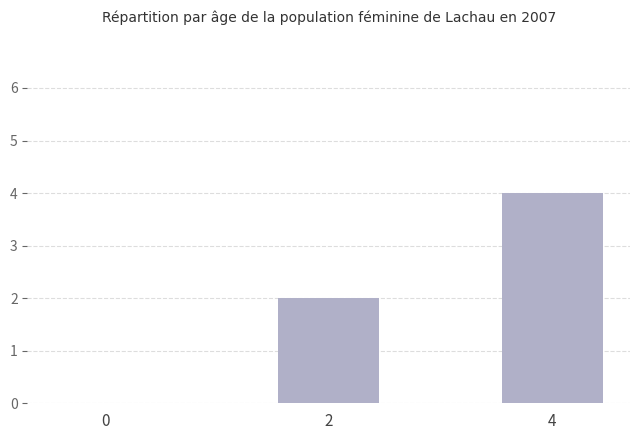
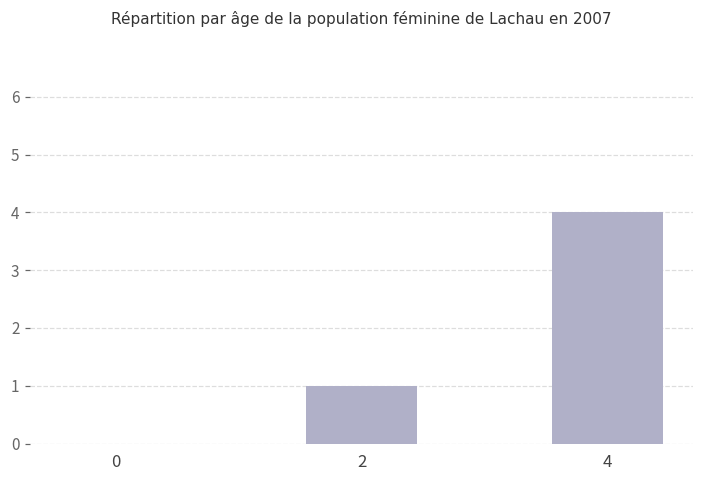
2: 2 -> 1
